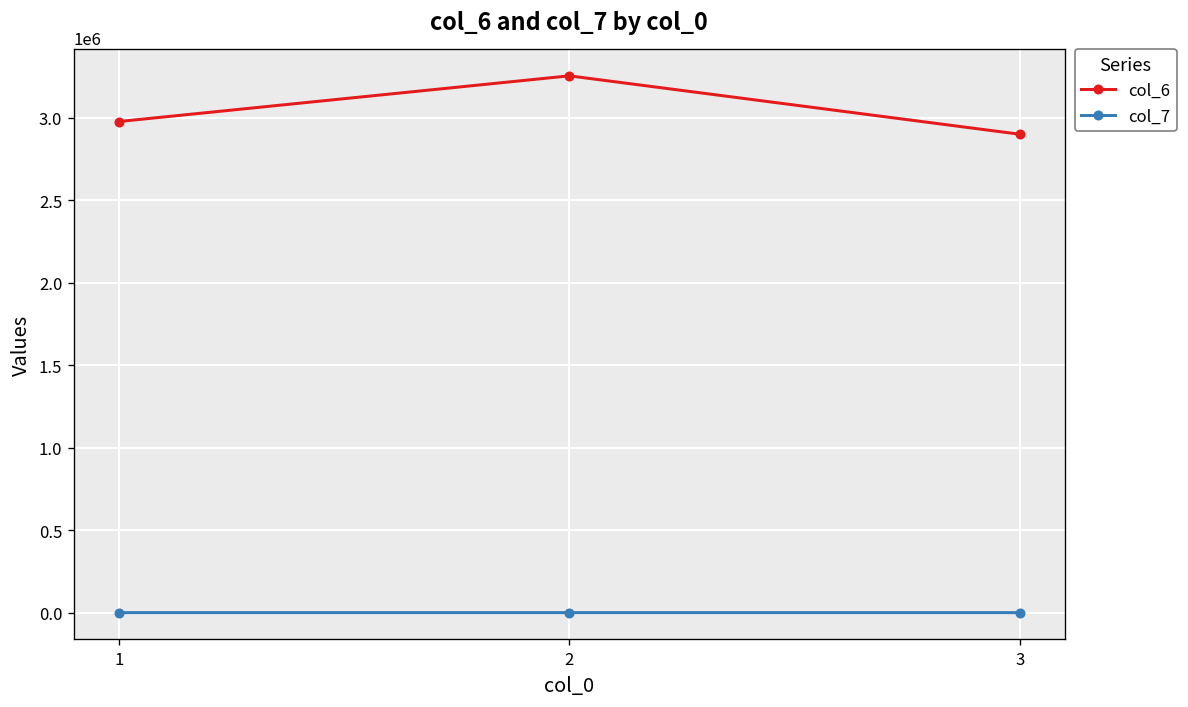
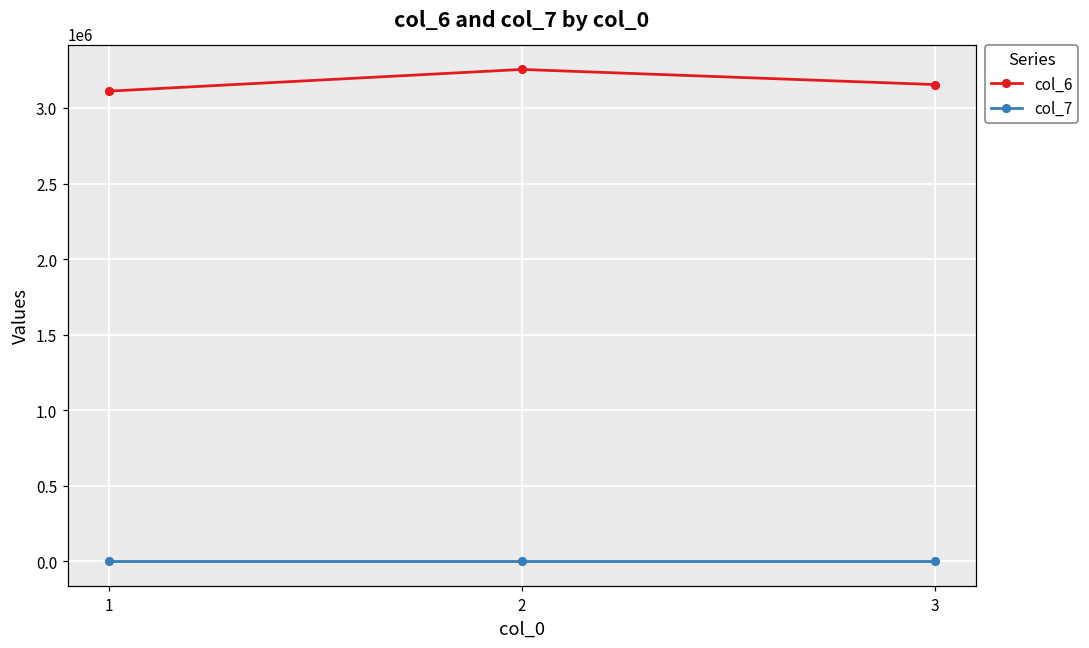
col_6, 1: 2980000 -> 3110000
col_6, 3: 2900000 -> 3150000
